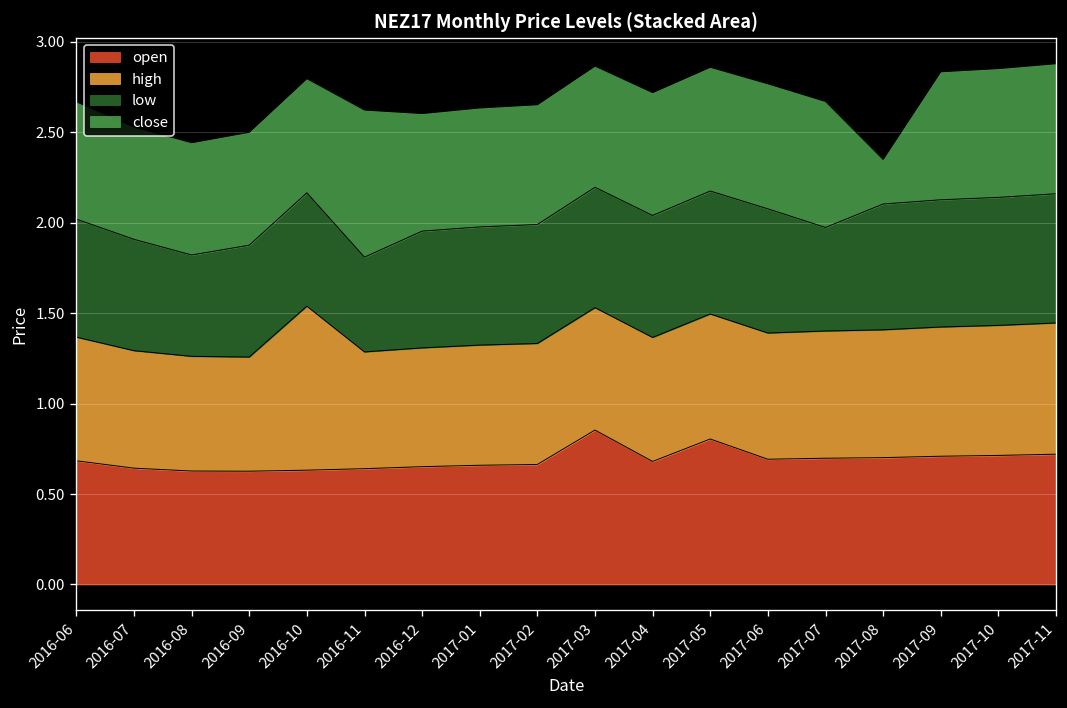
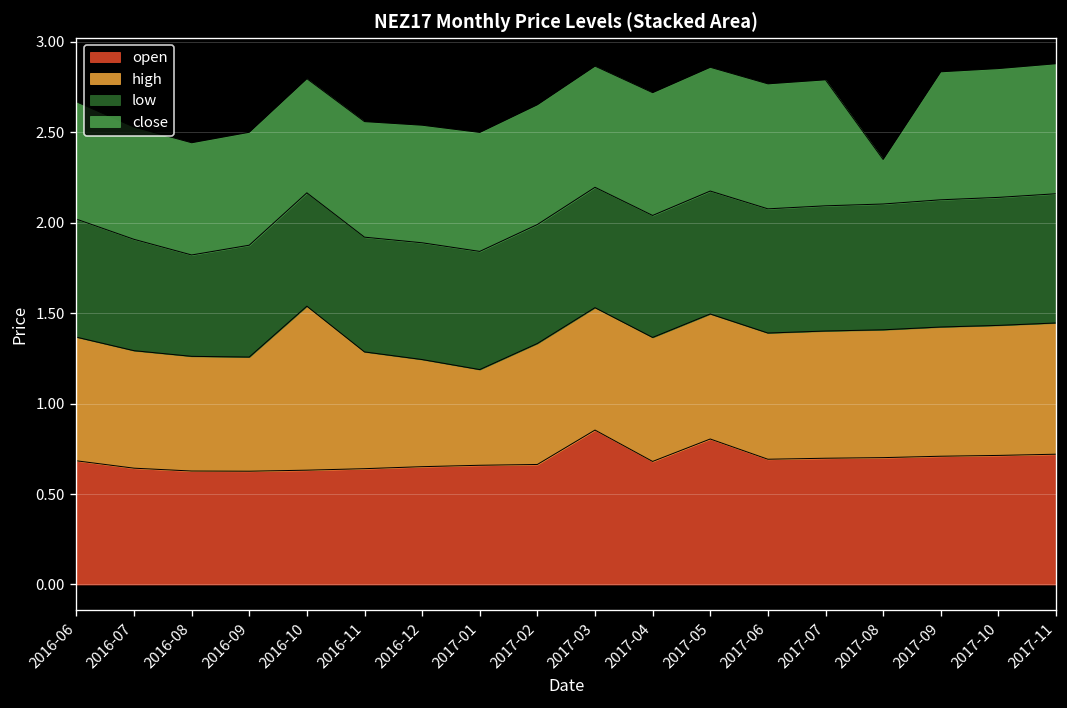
low, 2016-11: 0.52 -> 0.63
close, 2016-11: 0.81 -> 0.64
high, 2016-12: 0.66 -> 0.59
high, 2017-01: 0.66 -> 0.53
low, 2017-07: 0.57 -> 0.69
